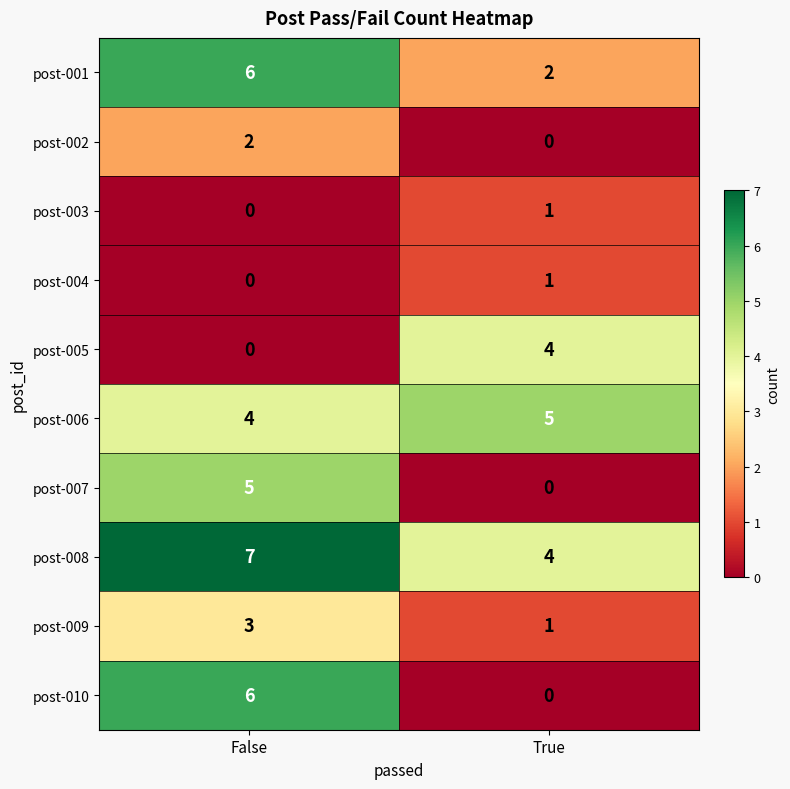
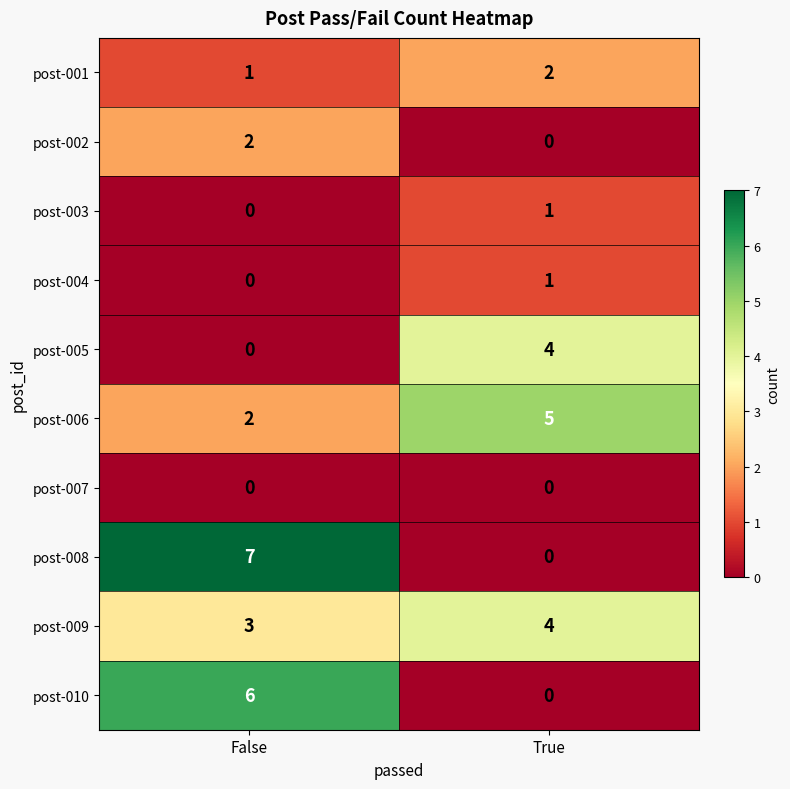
post-001, False: 6 -> 1
post-006, False: 4 -> 2
post-007, False: 5 -> 0
post-008, True: 4 -> 0
post-009, True: 1 -> 4
